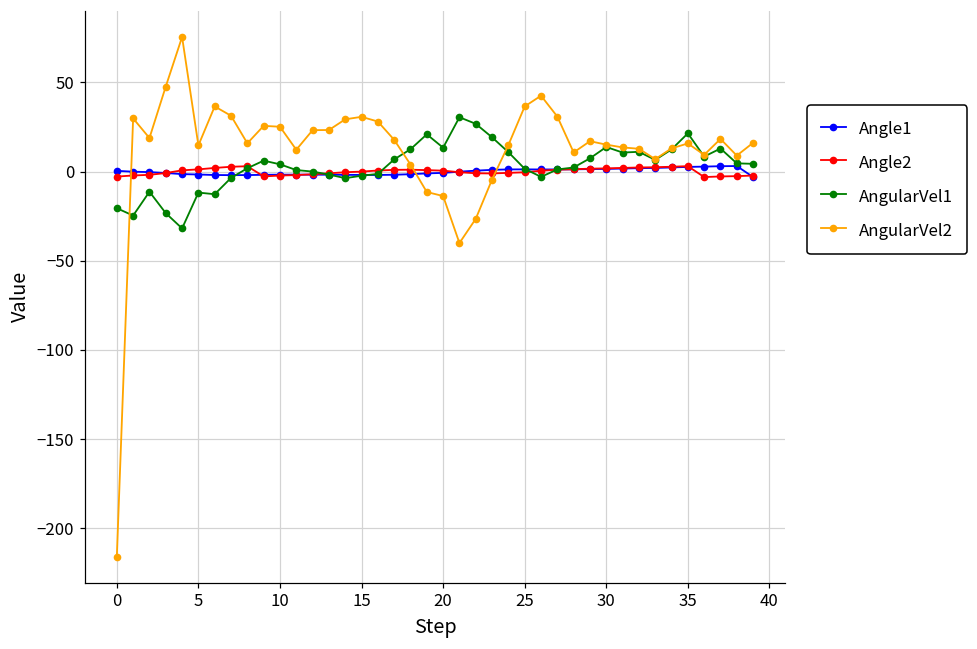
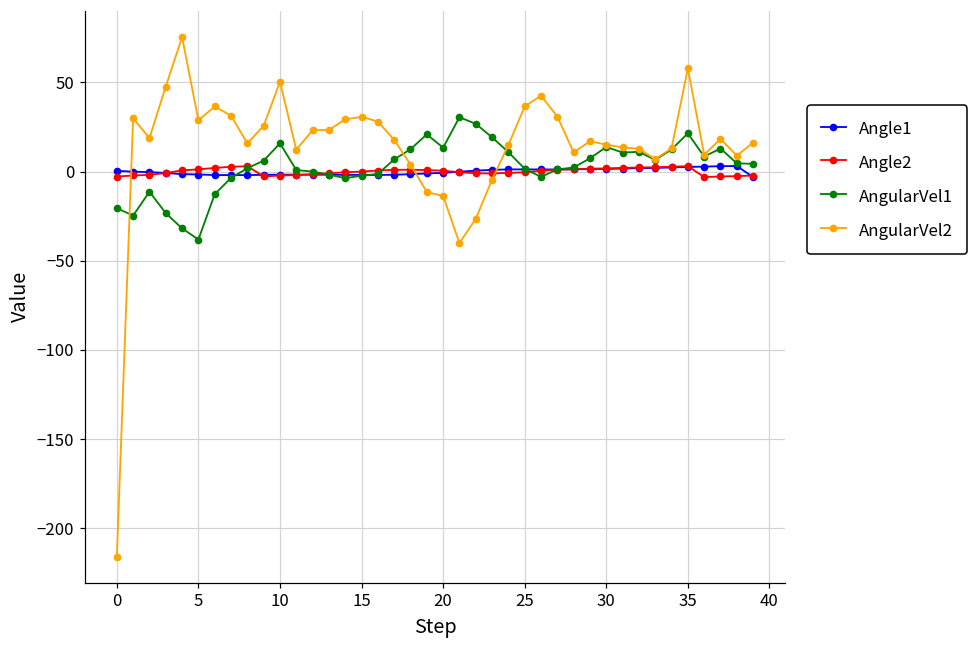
AngularVel1, 5: -12 -> -38
AngularVel2, 5: 15 -> 29
AngularVel1, 10: 4 -> 16
AngularVel2, 10: 25 -> 50
AngularVel2, 35: 16 -> 58
